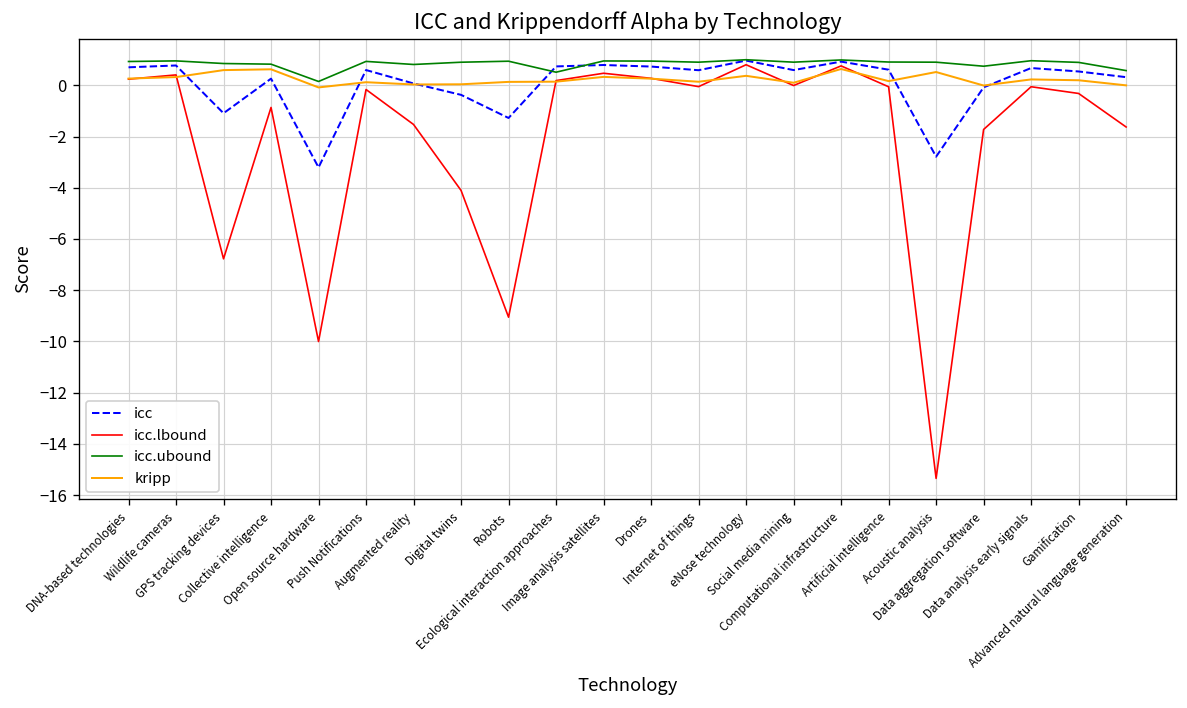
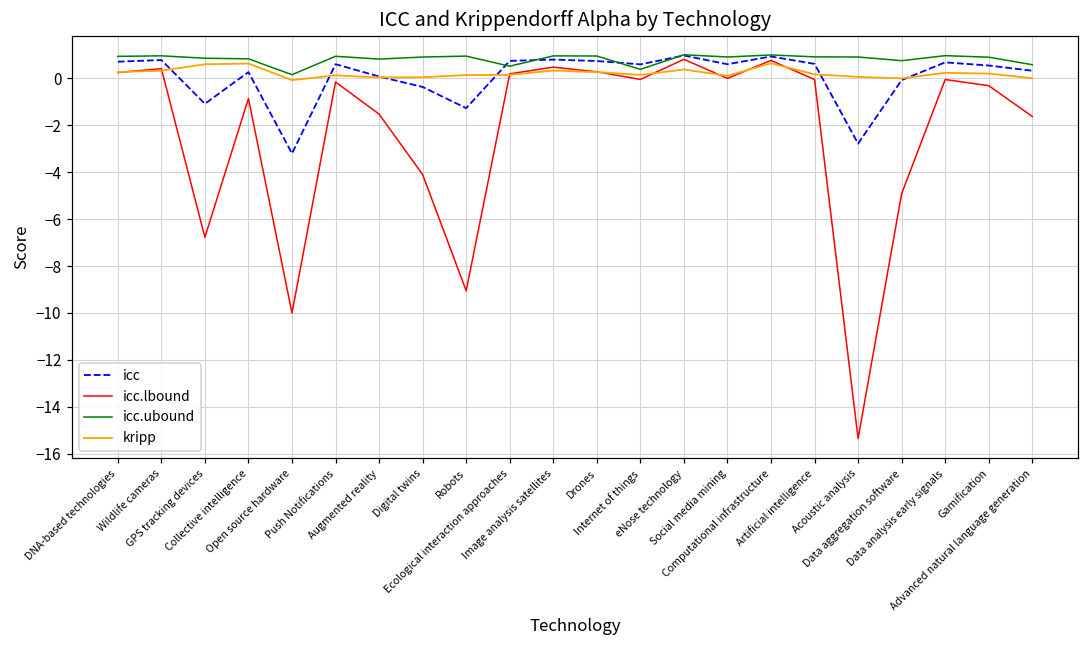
icc.ubound, Internet of things: 0.9 -> 0.4
kripp, Acoustic analysis: 0.5 -> 0.1
icc.lbound, Data aggregation software: -1.7 -> -4.9
